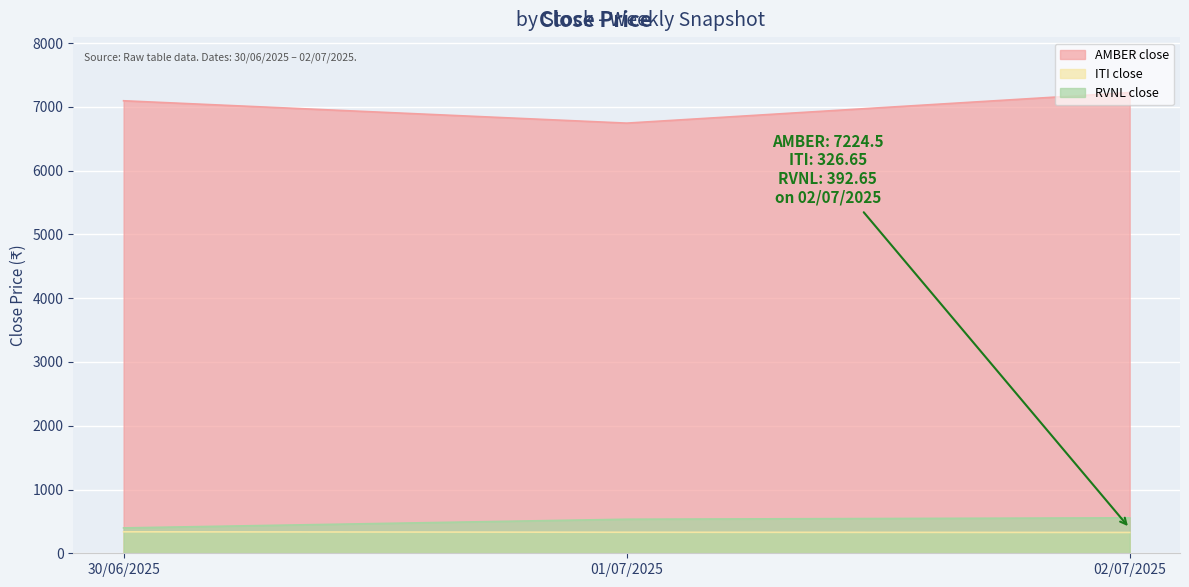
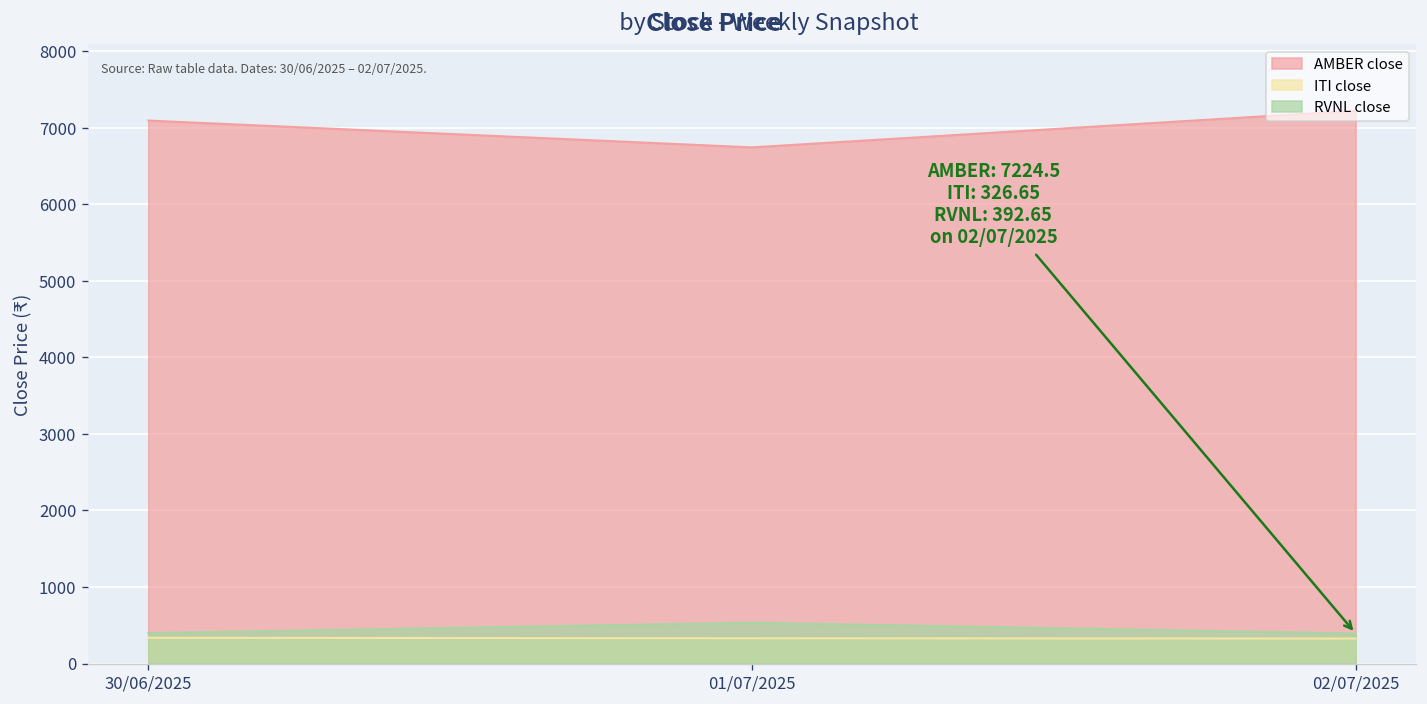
RVNL close, 02/07/2025: 600 -> 400
